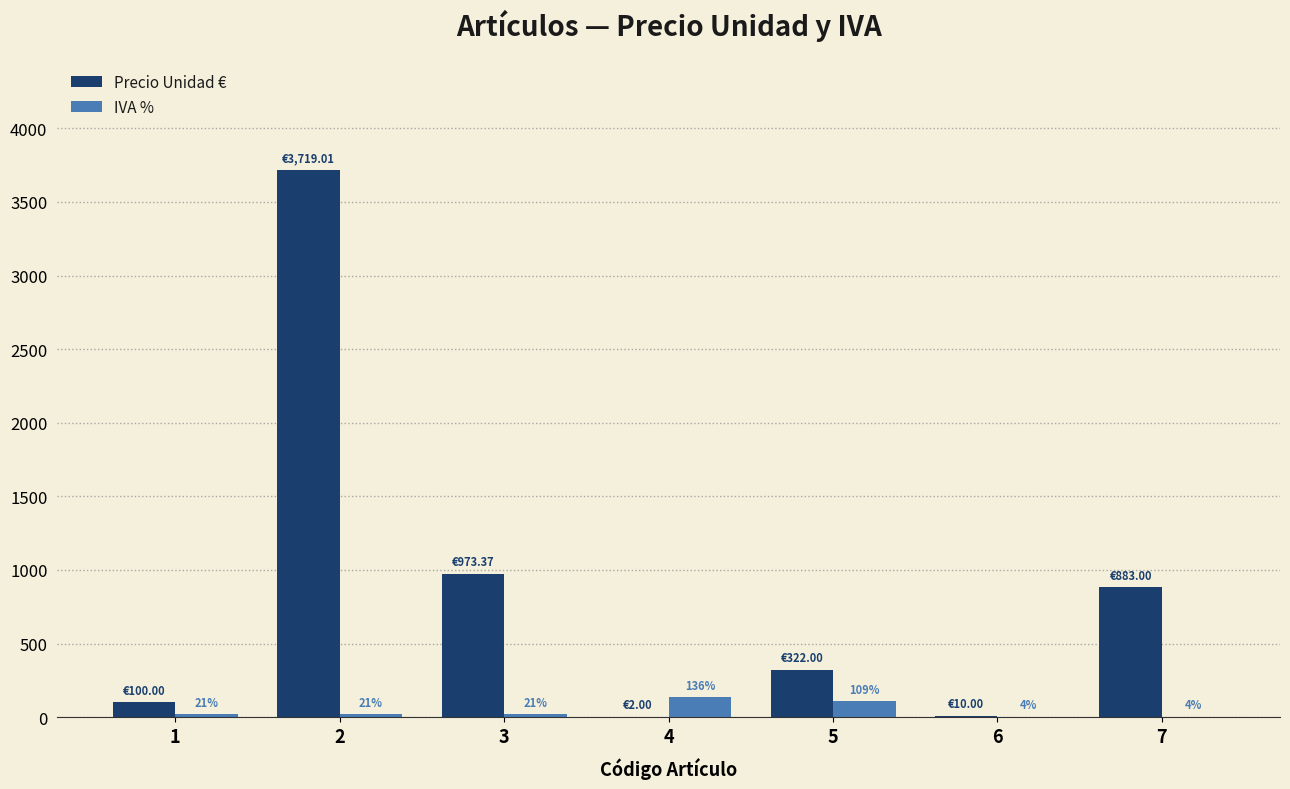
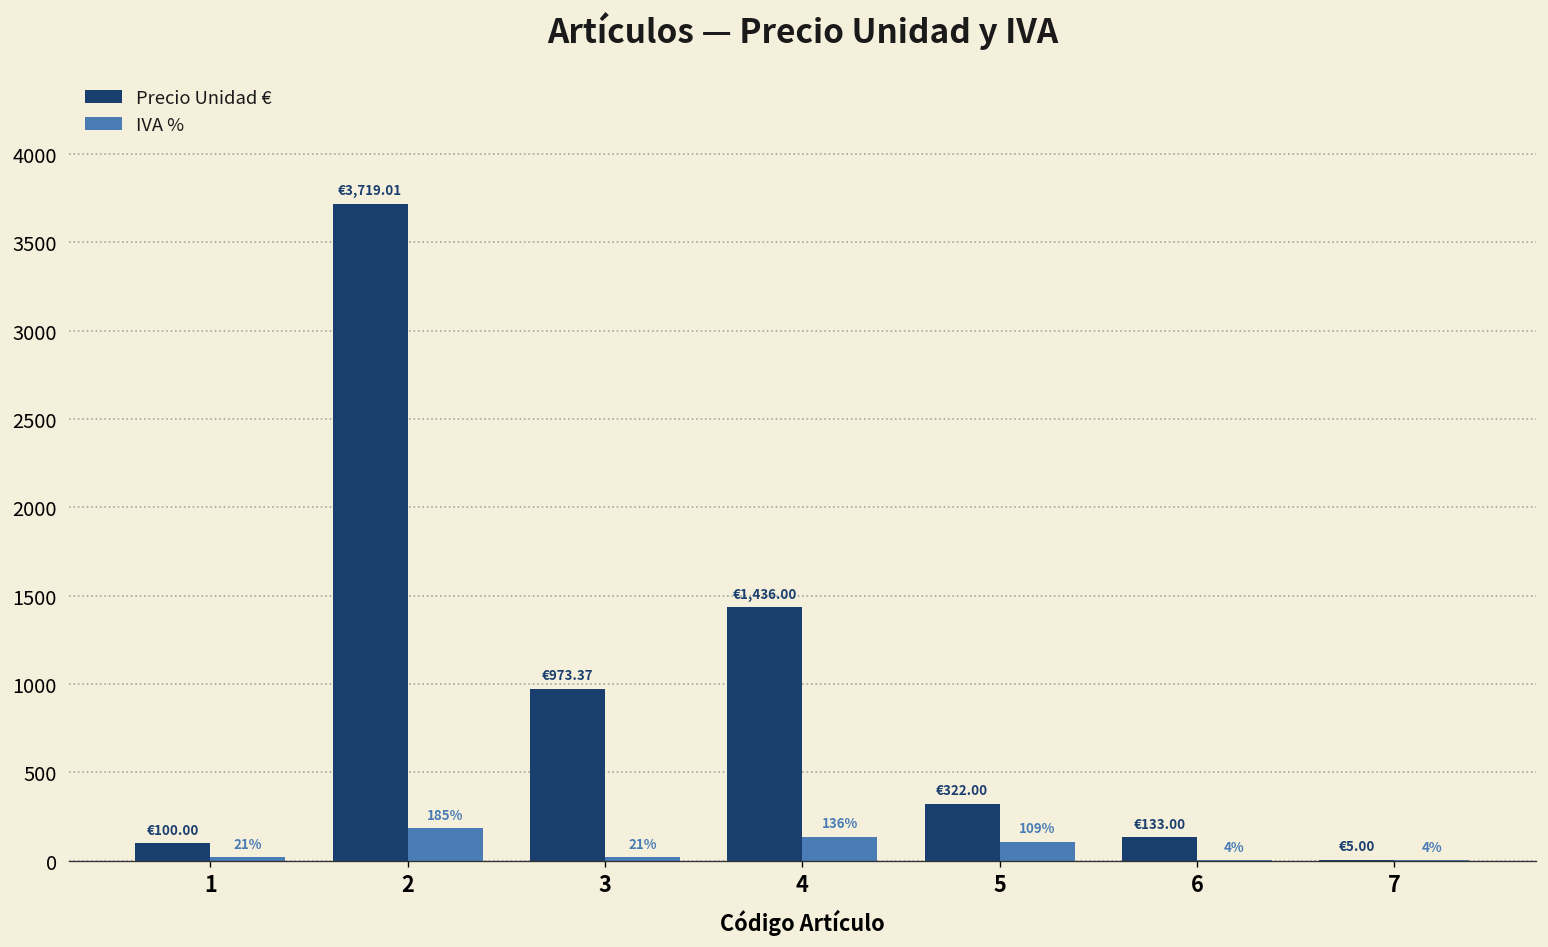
IVA %, 2: 21% -> 185%
Precio Unidad €, 4: €2.00 -> €1,436.00
Precio Unidad €, 6: €10.00 -> €133.00
Precio Unidad €, 7: €883.00 -> €5.00
